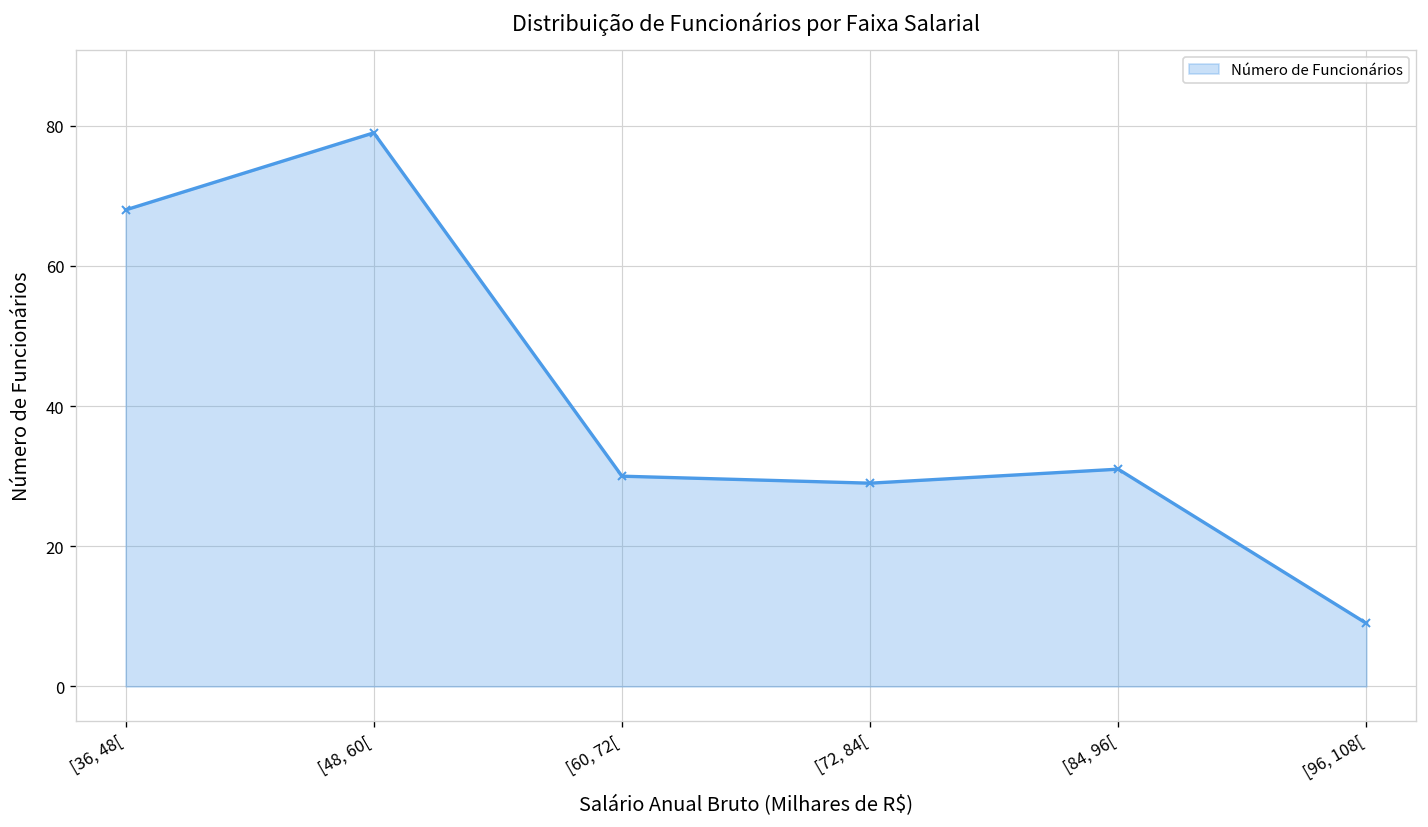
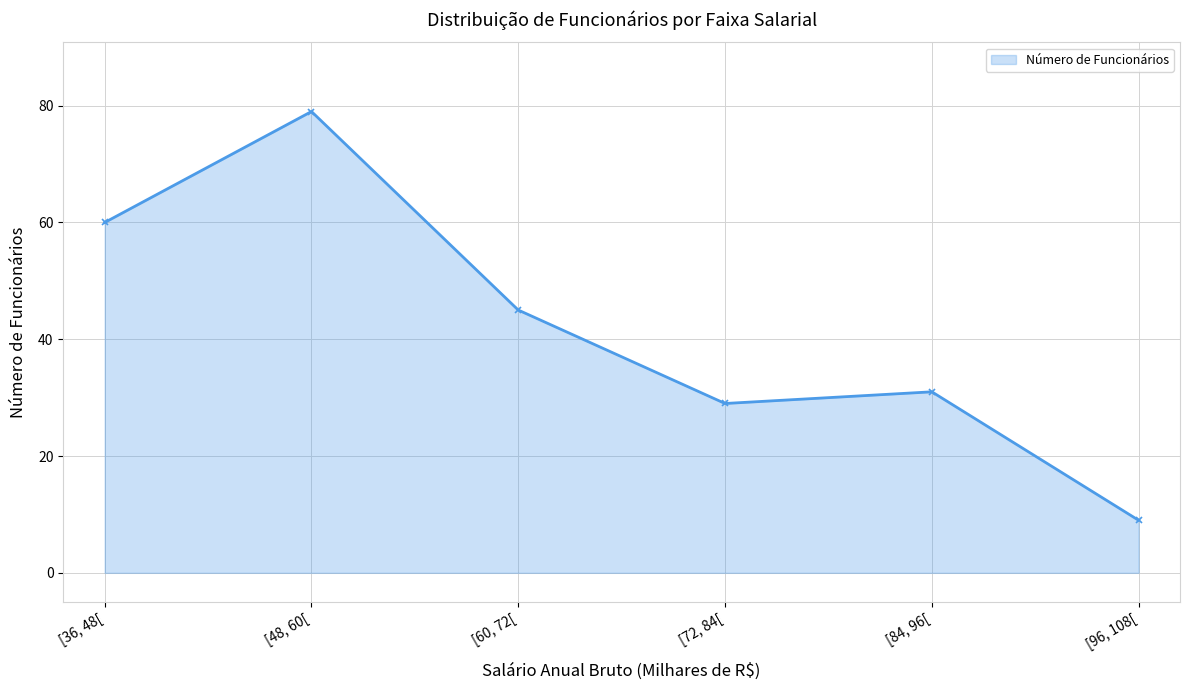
[36, 48[: 68 -> 60
[60, 72[: 30 -> 45
